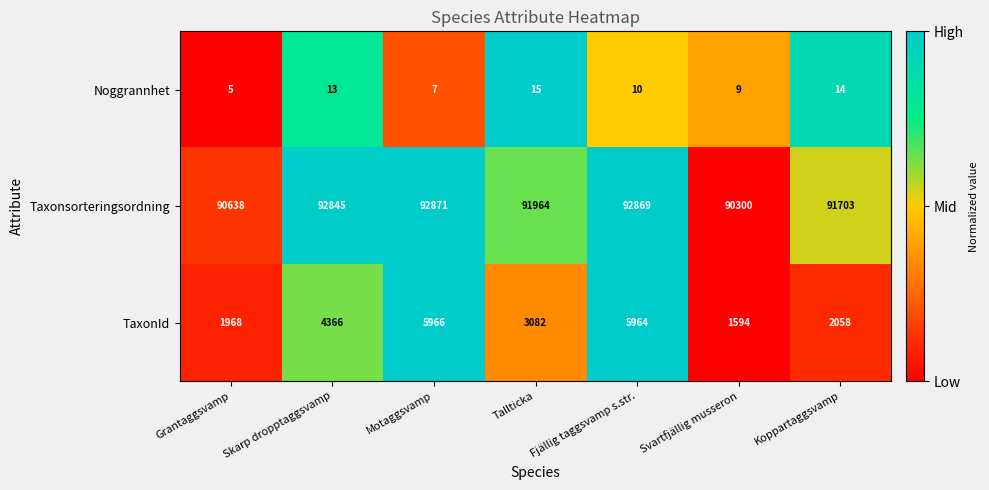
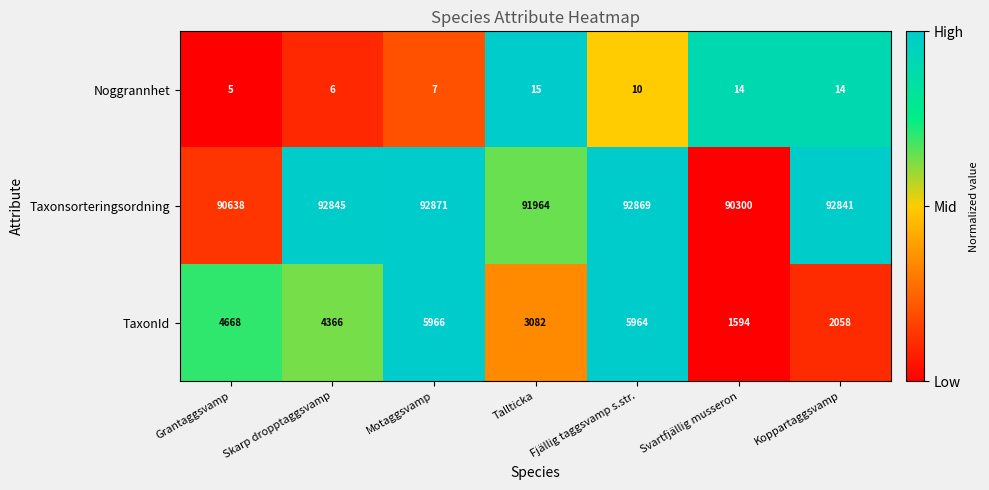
Noggrannhet, Skarp dropptaggsvamp: 13 -> 6
Noggrannhet, Svartfjällig musseron: 9 -> 14
Taxonsorteringsordning, Koppartaggsvamp: 91703 -> 92841
TaxonId, Grantaggsvamp: 1968 -> 4668
